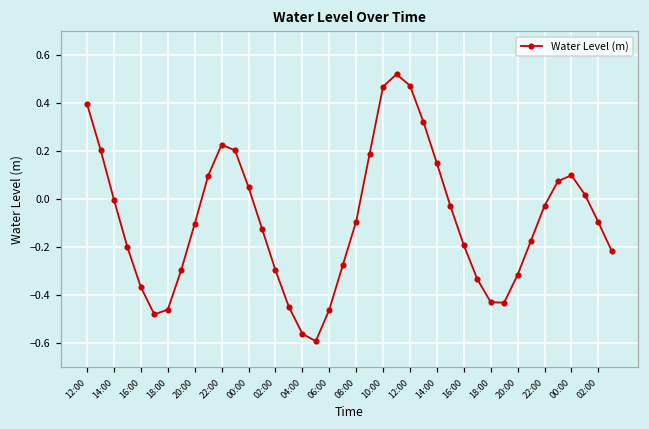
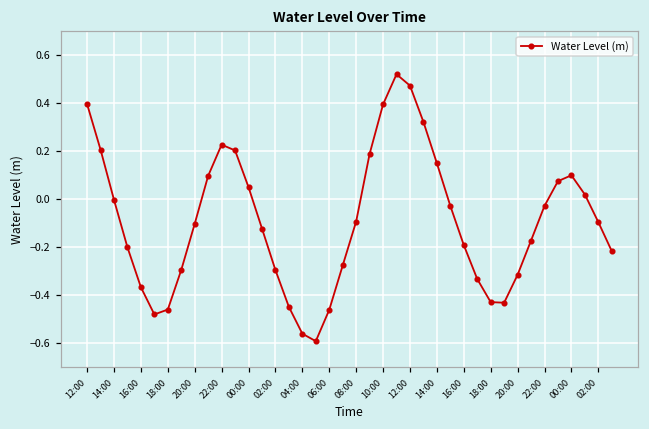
10:00: 0.47 -> 0.39
